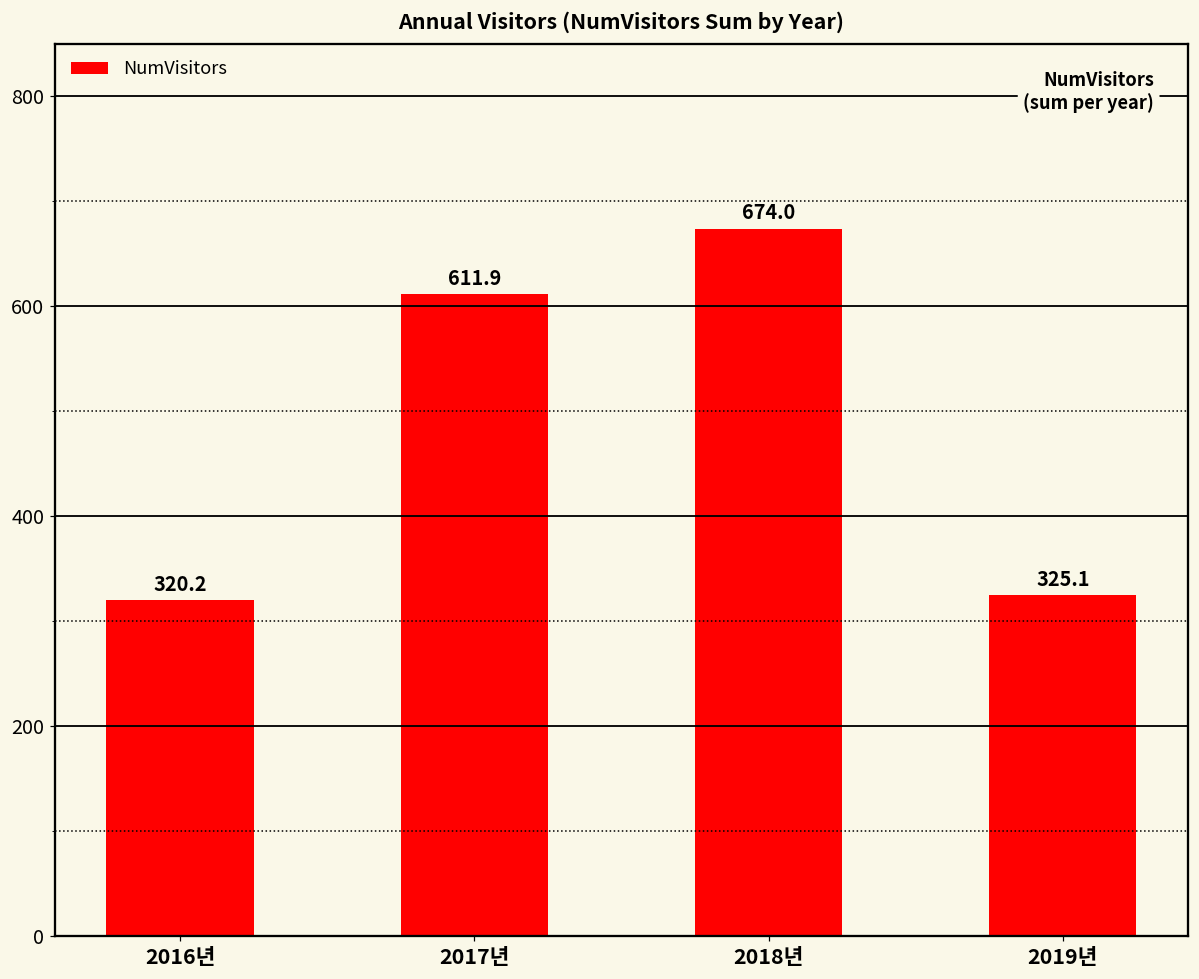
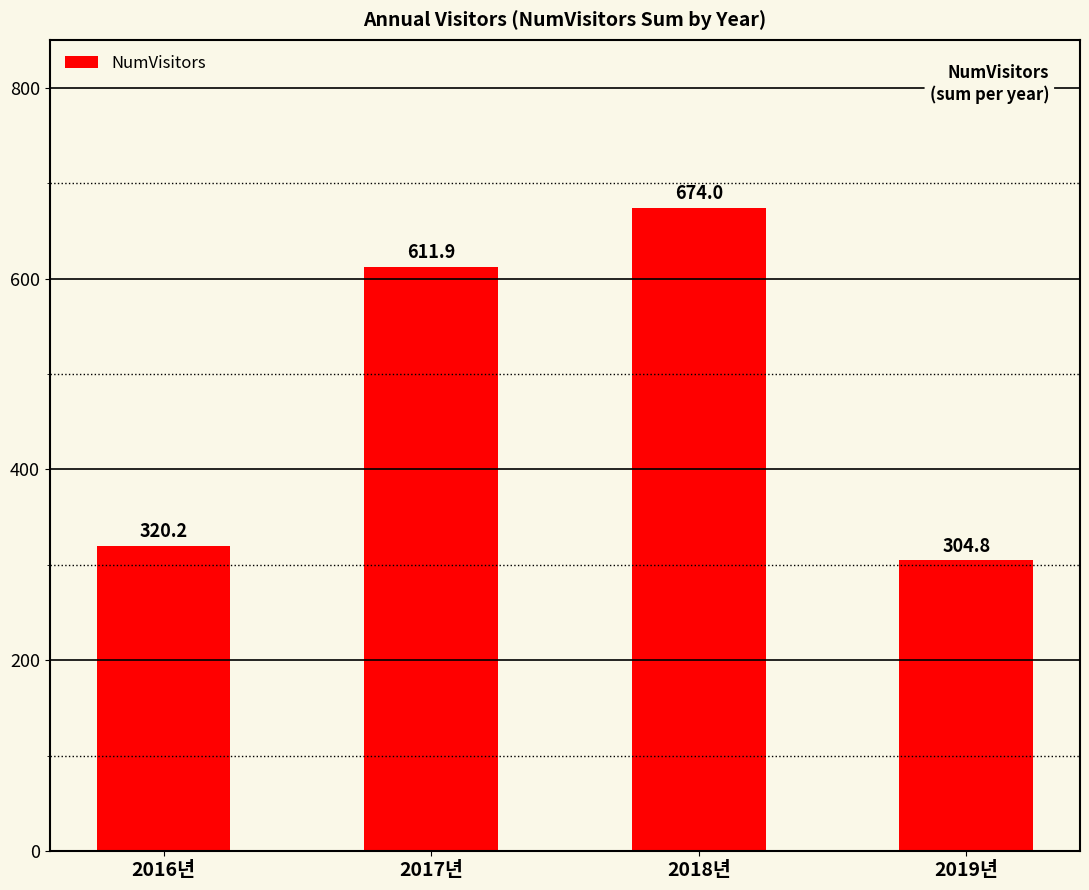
2019년: 325.1 -> 304.8
